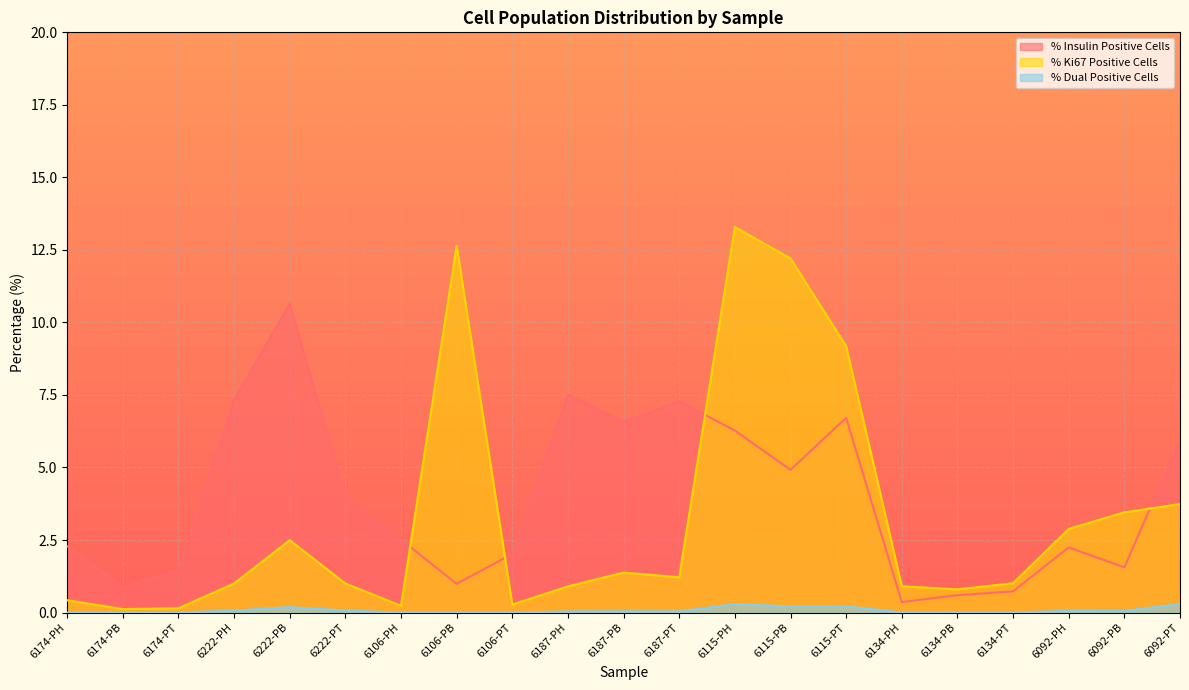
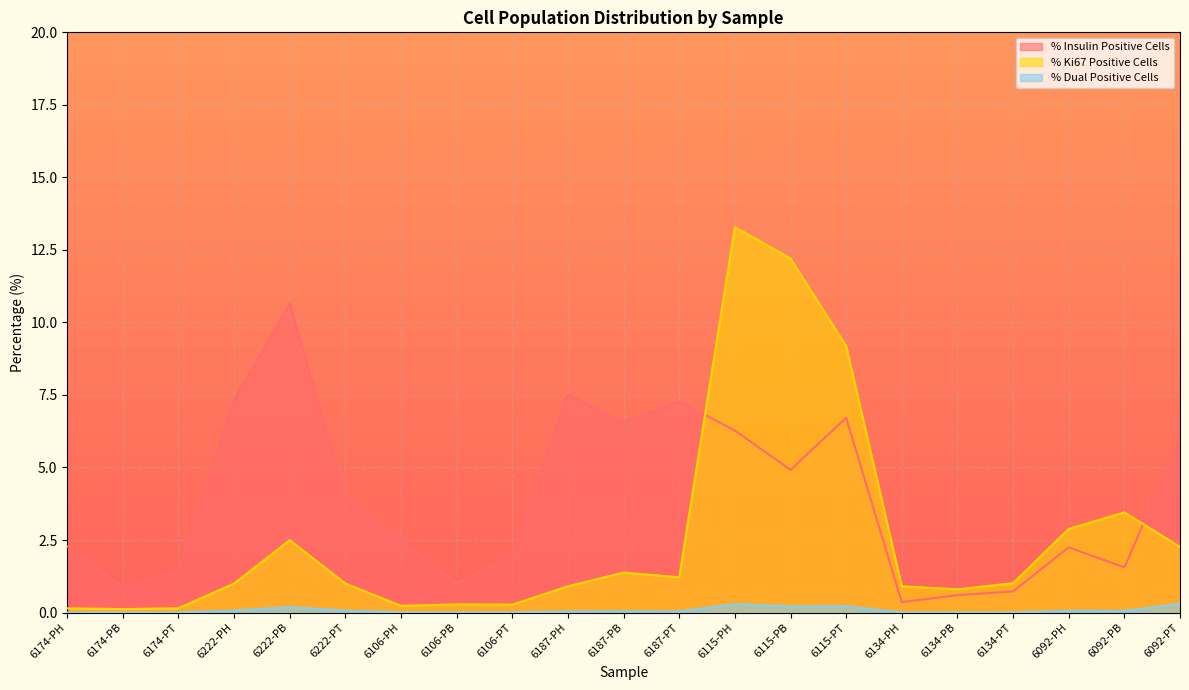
% Ki67 Positive Cells, 6174-PH: 0.4 -> 0.1
% Ki67 Positive Cells, 6106-PB: 12.6 -> 0.3
% Ki67 Positive Cells, 6092-PT: 3.7 -> 2.3
